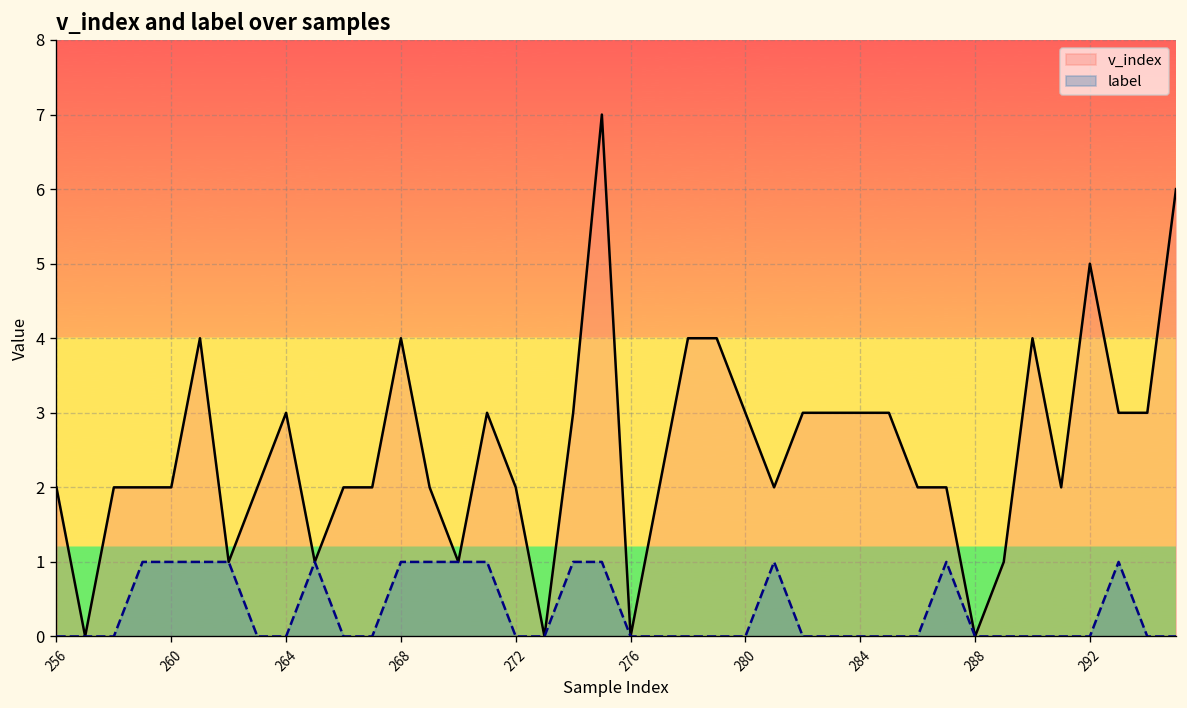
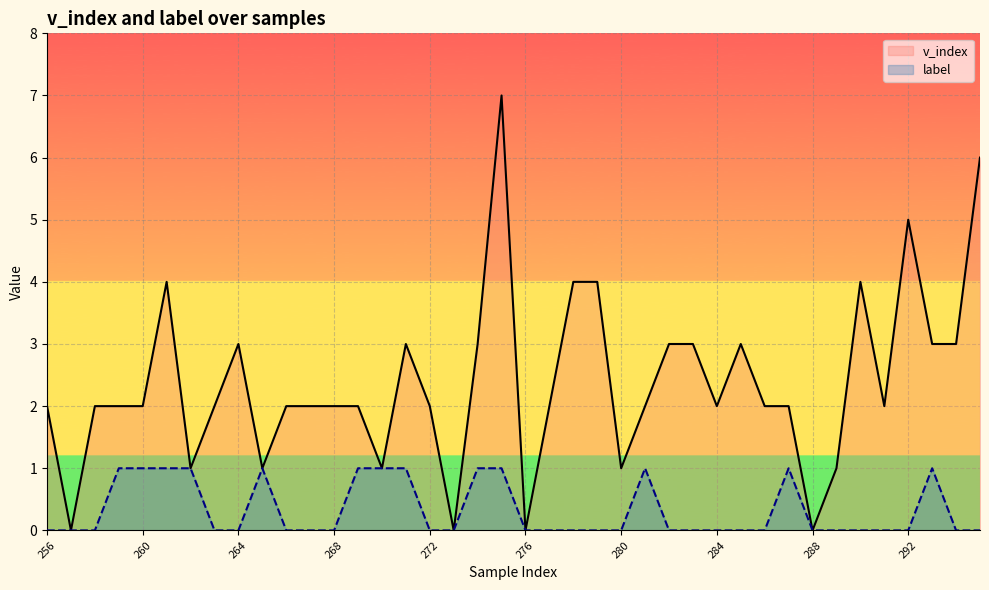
v_index, 268: 4 -> 2
label, 268: 1 -> 0
v_index, 280: 3 -> 1
v_index, 284: 3 -> 2
